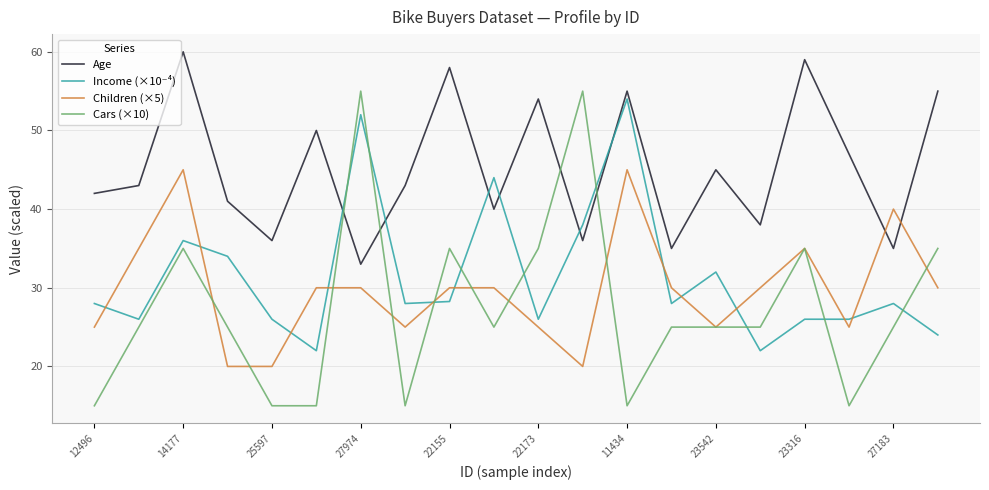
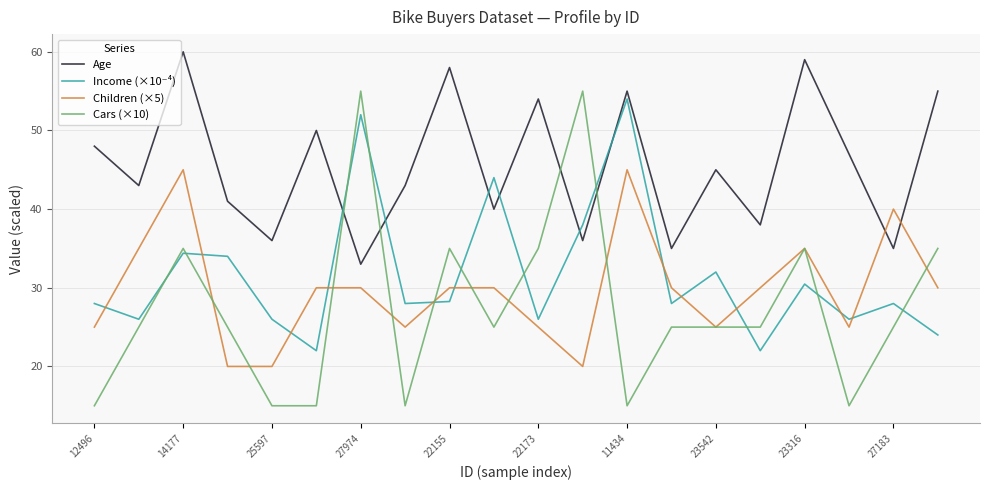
Age, 12496: 42 -> 48
Income (×10⁻⁴), 14177: 36 -> 34
Income (×10⁻⁴), 23316: 26 -> 30
